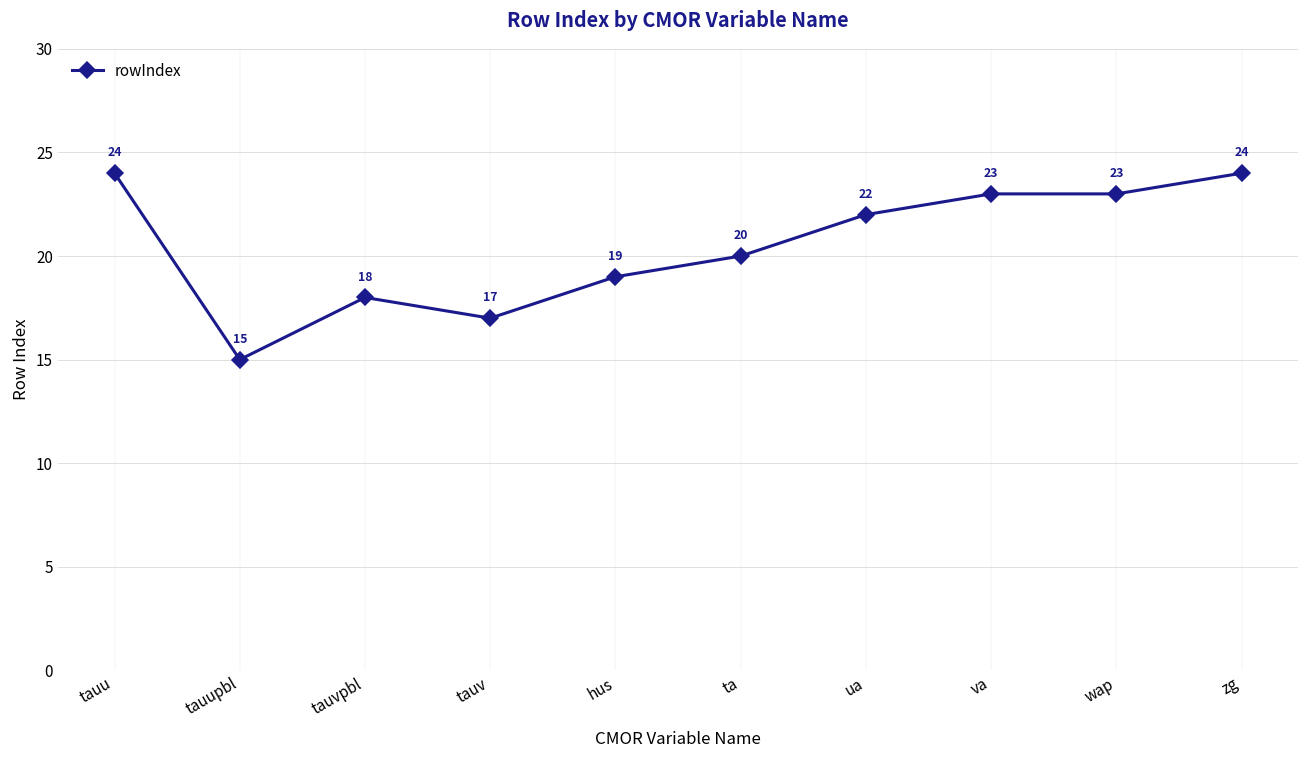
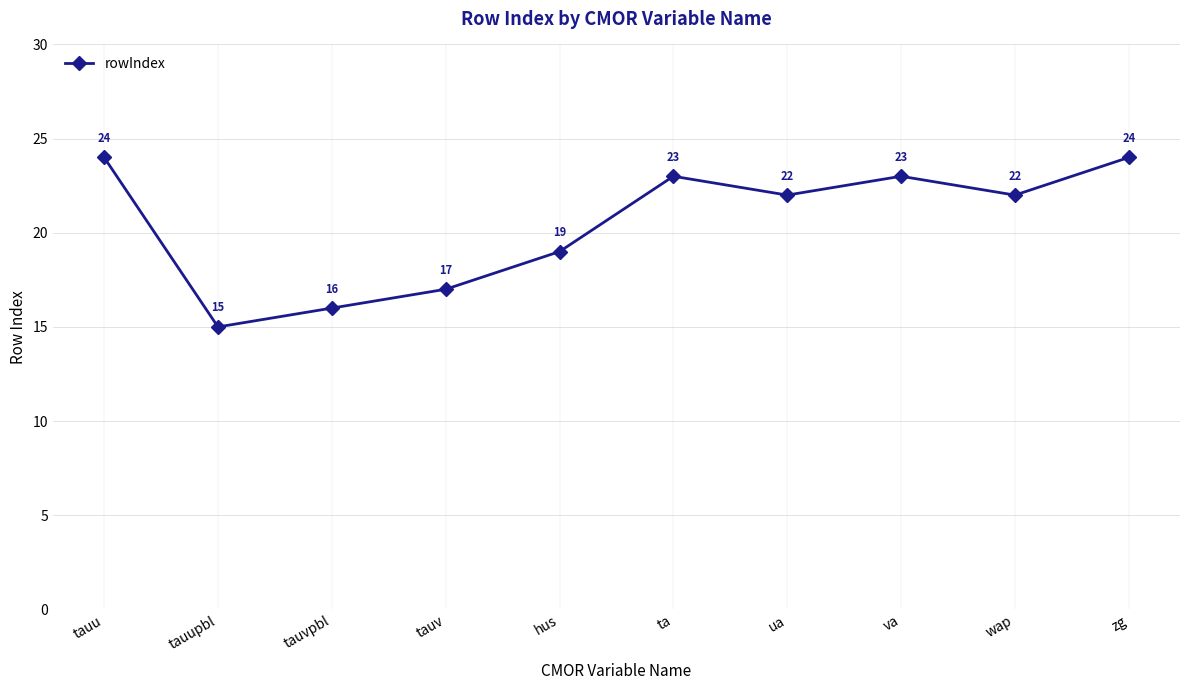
tauvpbl: 18 -> 16
ta: 20 -> 23
wap: 23 -> 22
